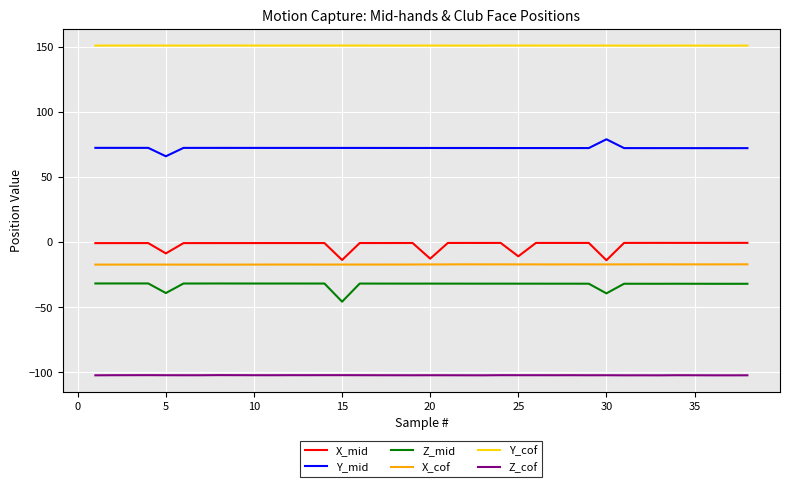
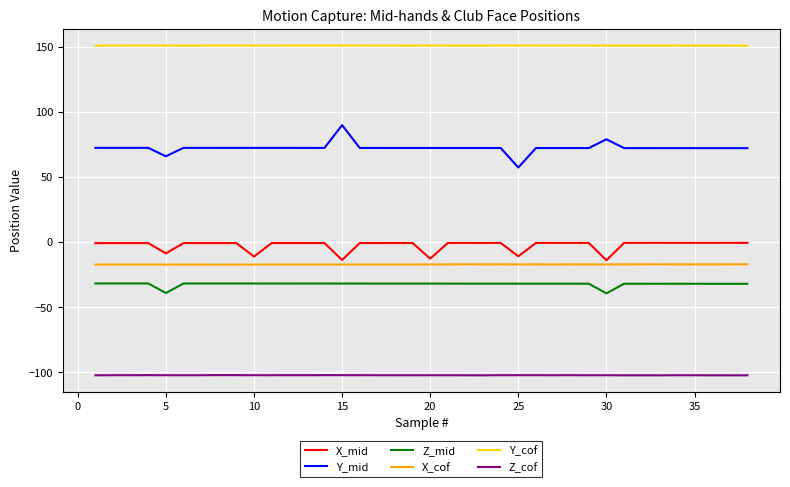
X_mid, 10: -1 -> -11
Y_mid, 15: 72 -> 90
Z_mid, 15: -46 -> -32
Y_mid, 25: 72 -> 57
